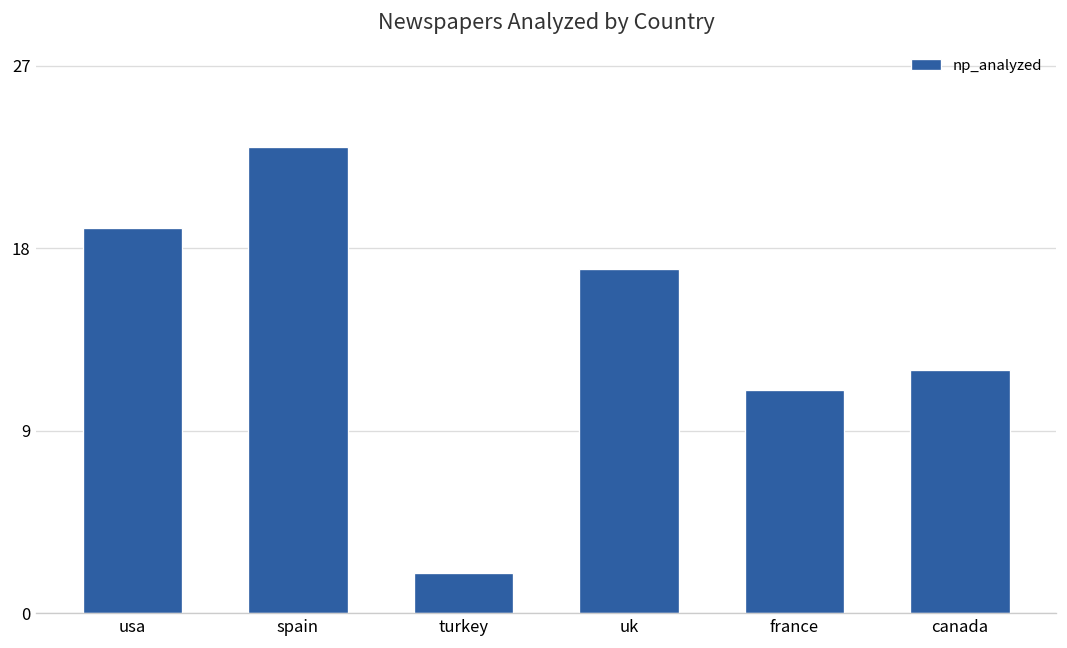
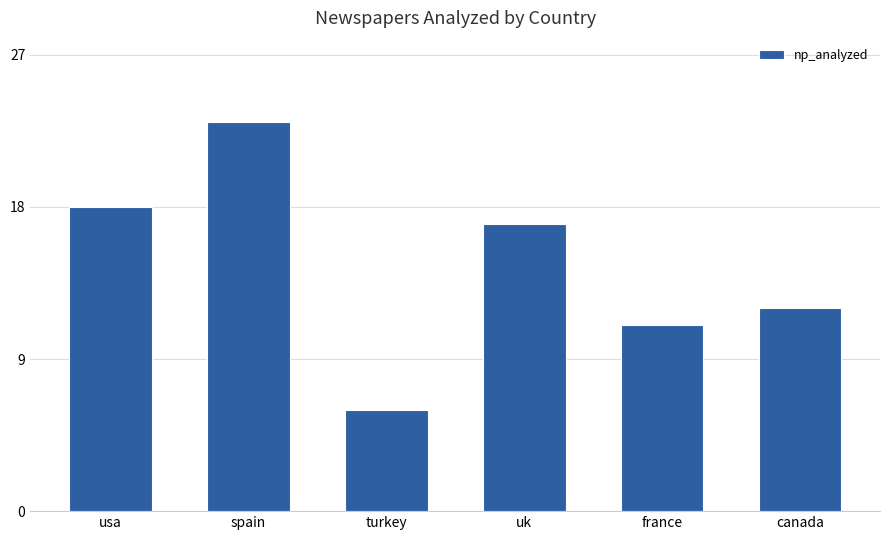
usa: 19 -> 18
turkey: 2 -> 6
